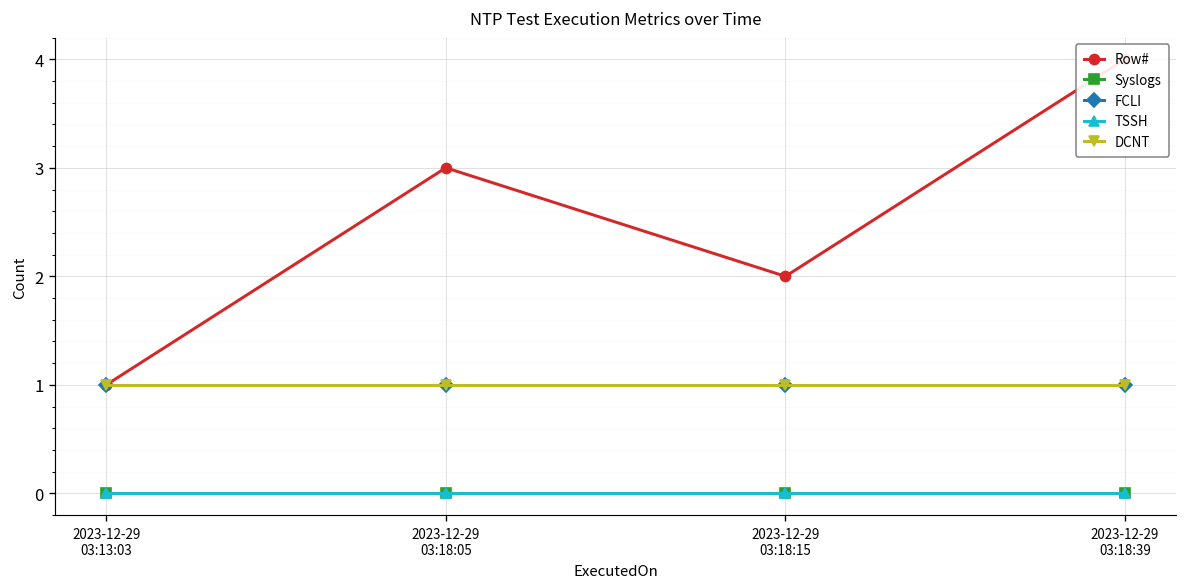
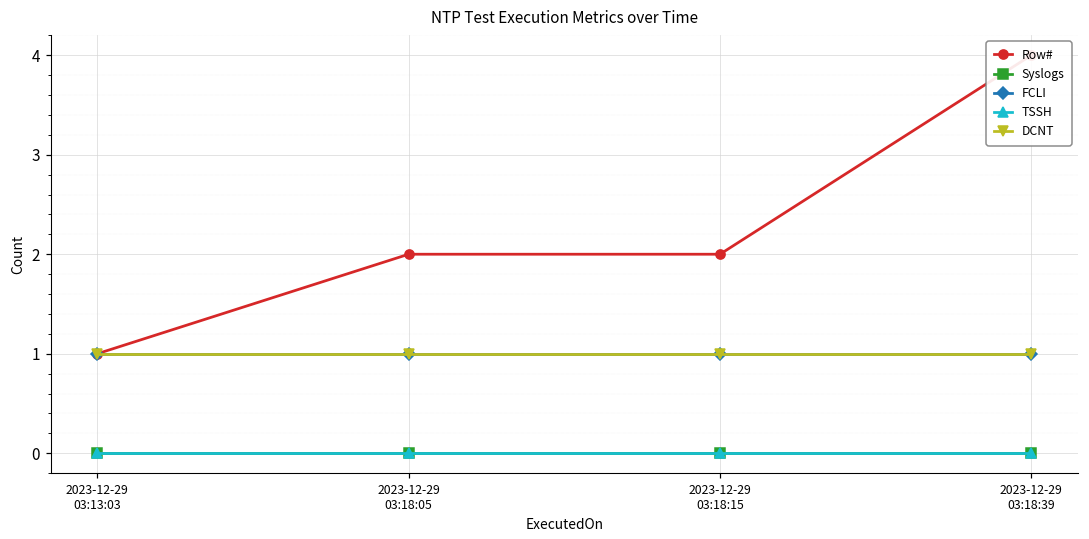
Row#, 2023-12-29 03:18:05: 3 -> 2
